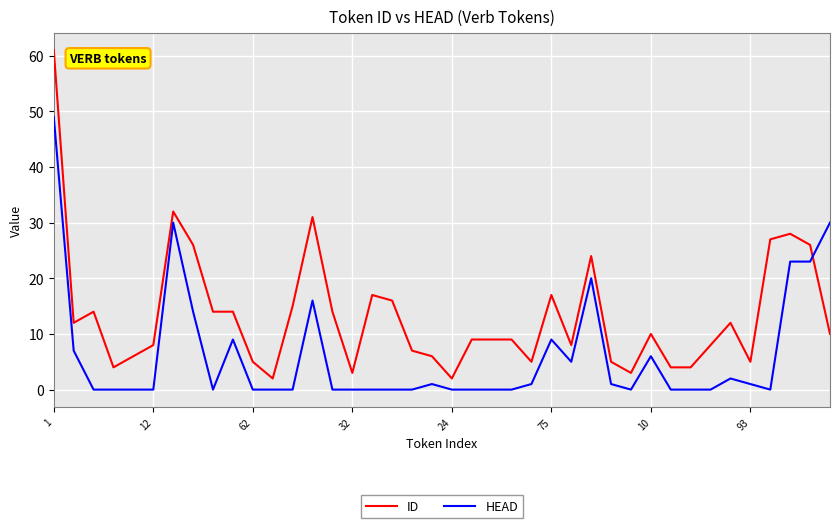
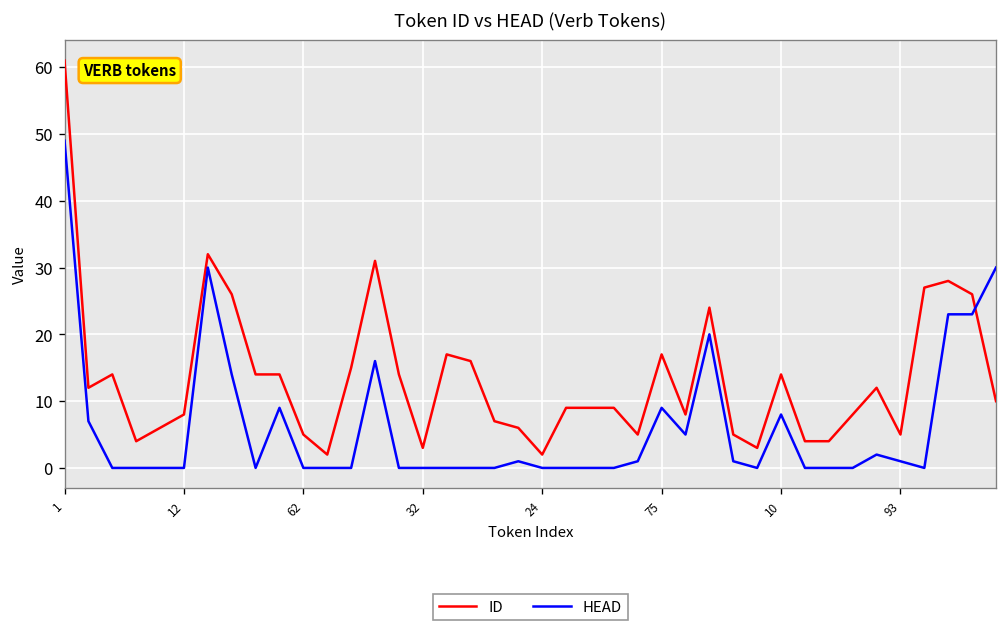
ID, 10: 10 -> 14
HEAD, 10: 6 -> 8
